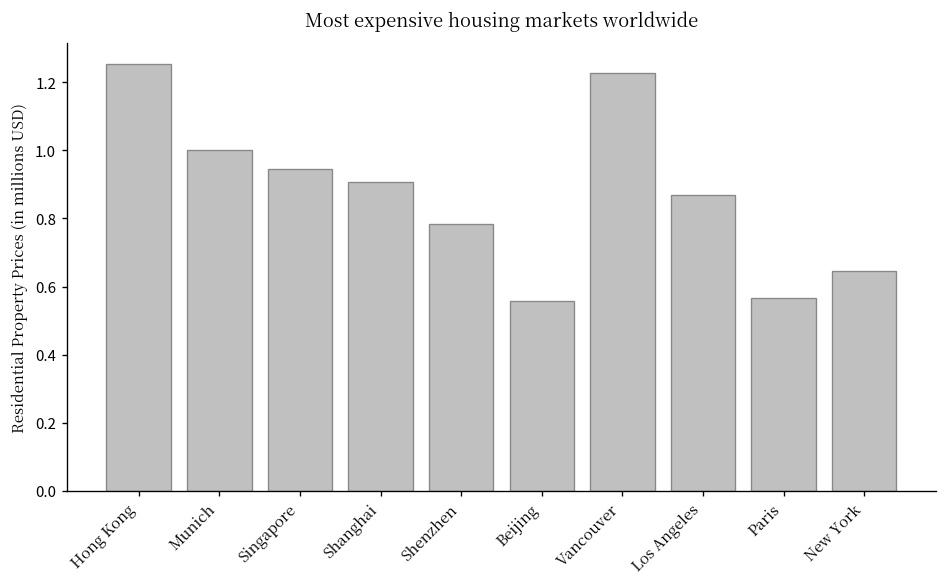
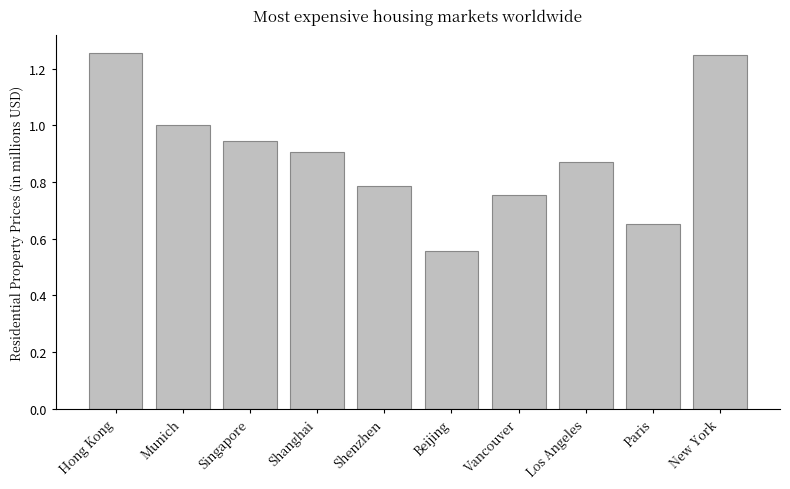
Vancouver: 1.23 -> 0.75
Paris: 0.57 -> 0.65
New York: 0.65 -> 1.25
